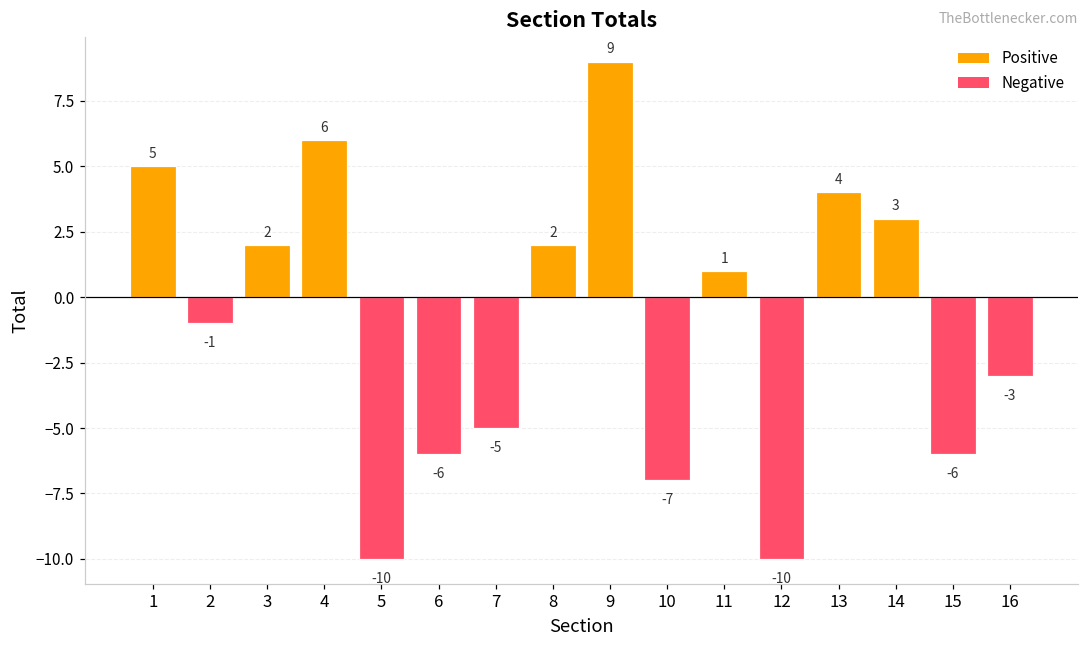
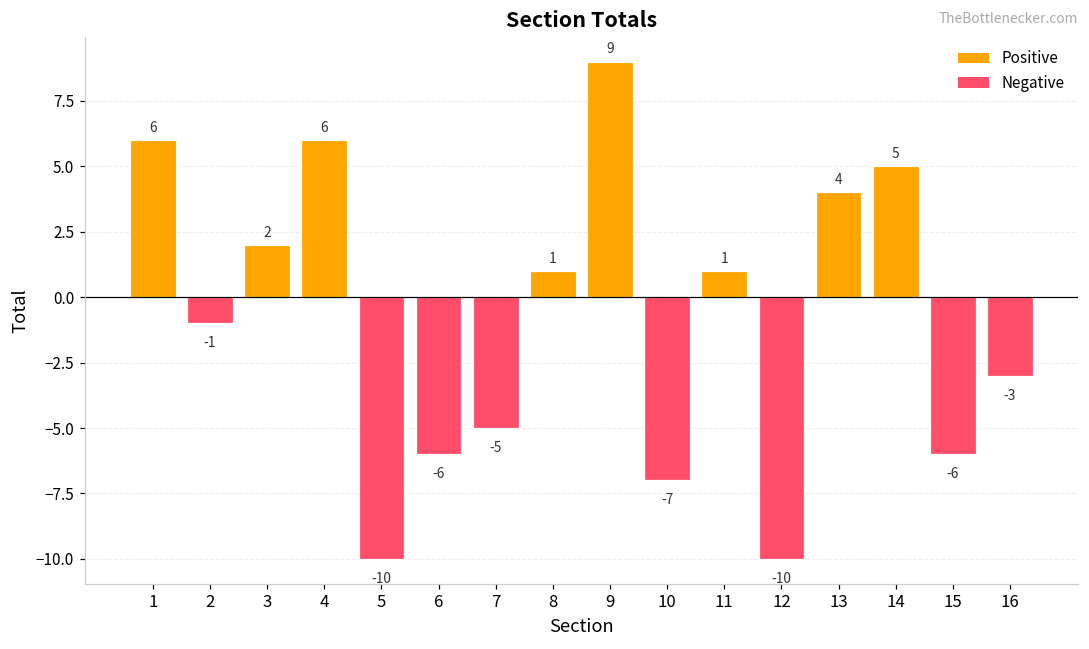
1: 5 -> 6
8: 2 -> 1
14: 3 -> 5
